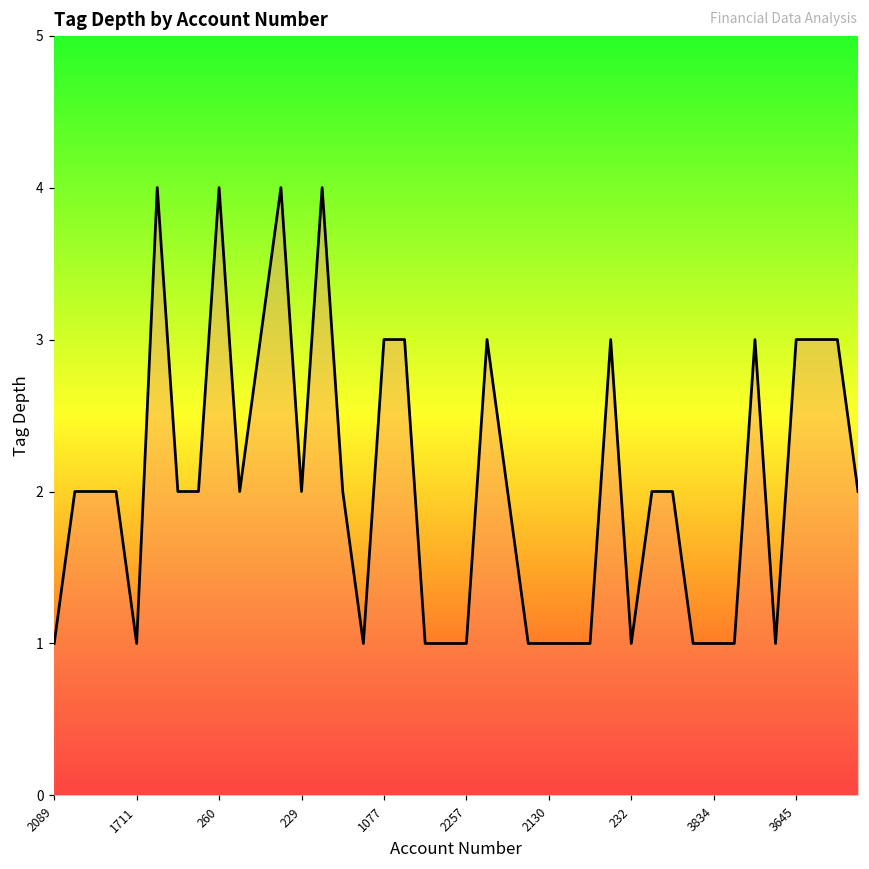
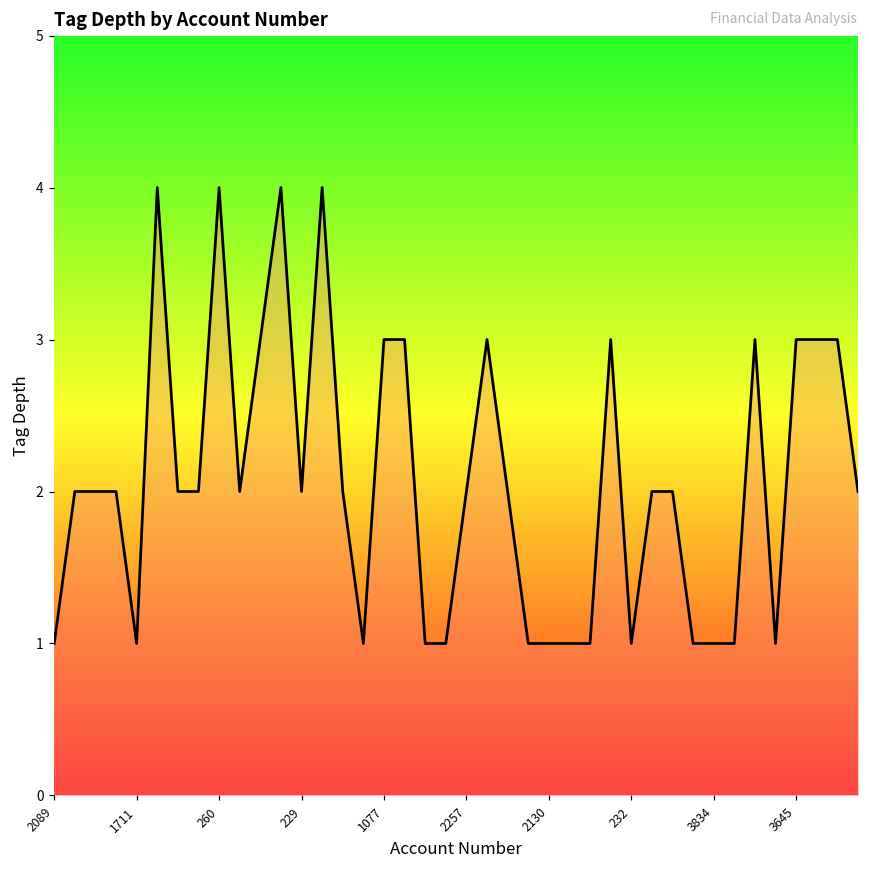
2257: 1 -> 2
